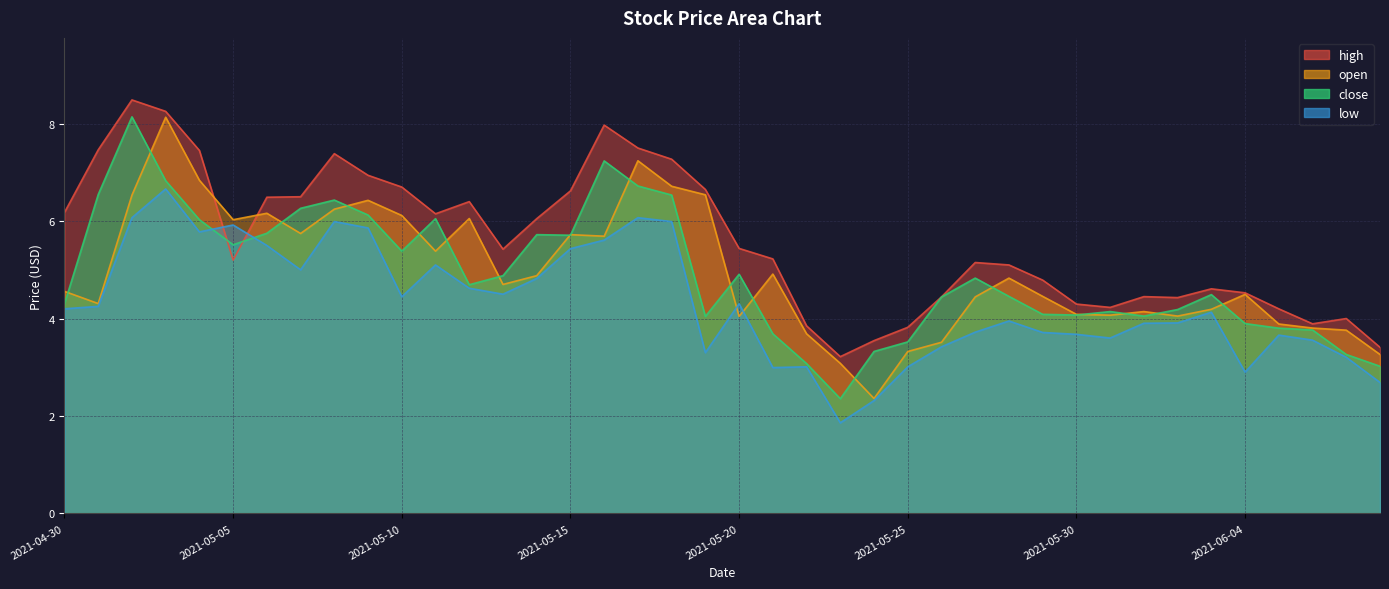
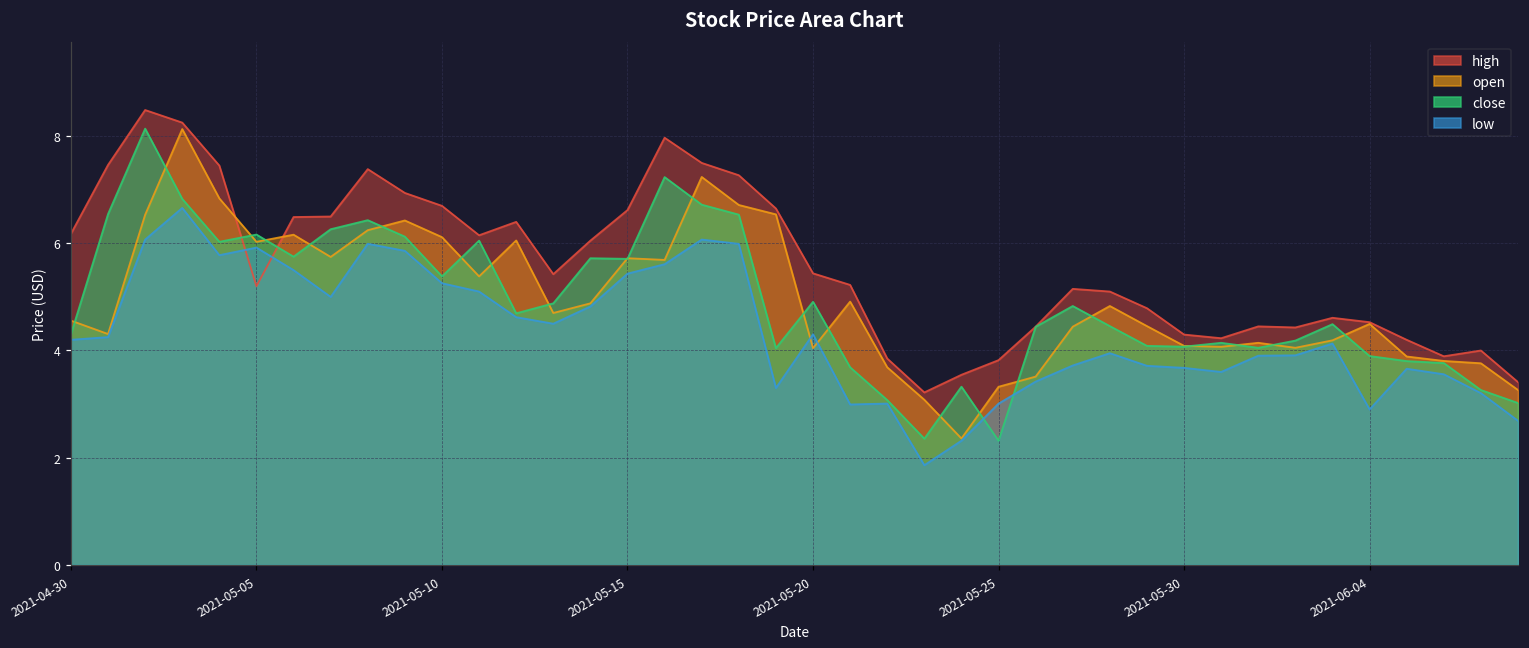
close, 2021-05-05: 5.5 -> 6.2
low, 2021-05-10: 4.4 -> 5.3
close, 2021-05-25: 3.5 -> 2.3
